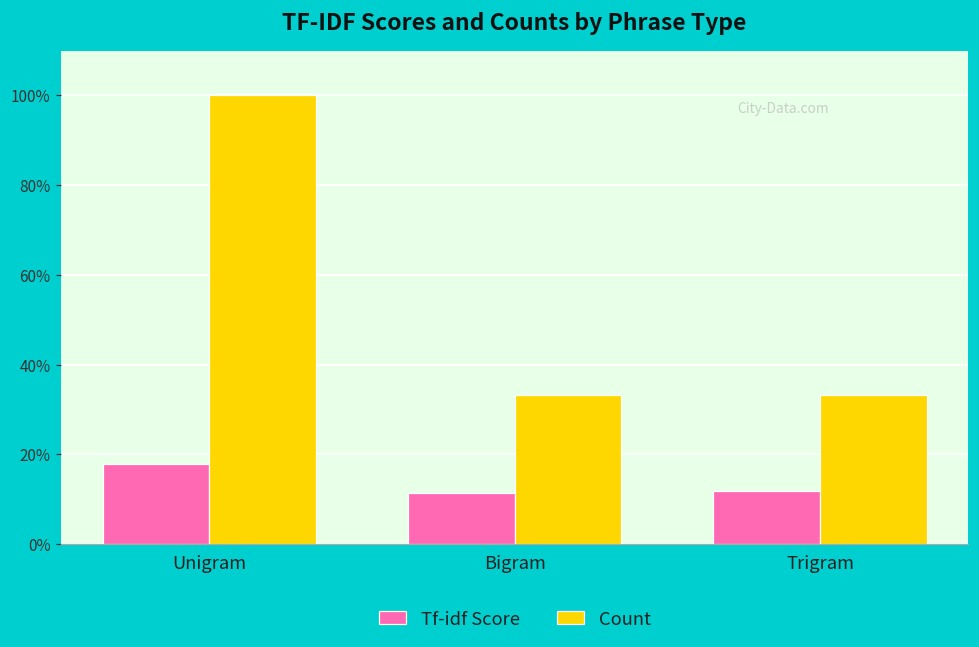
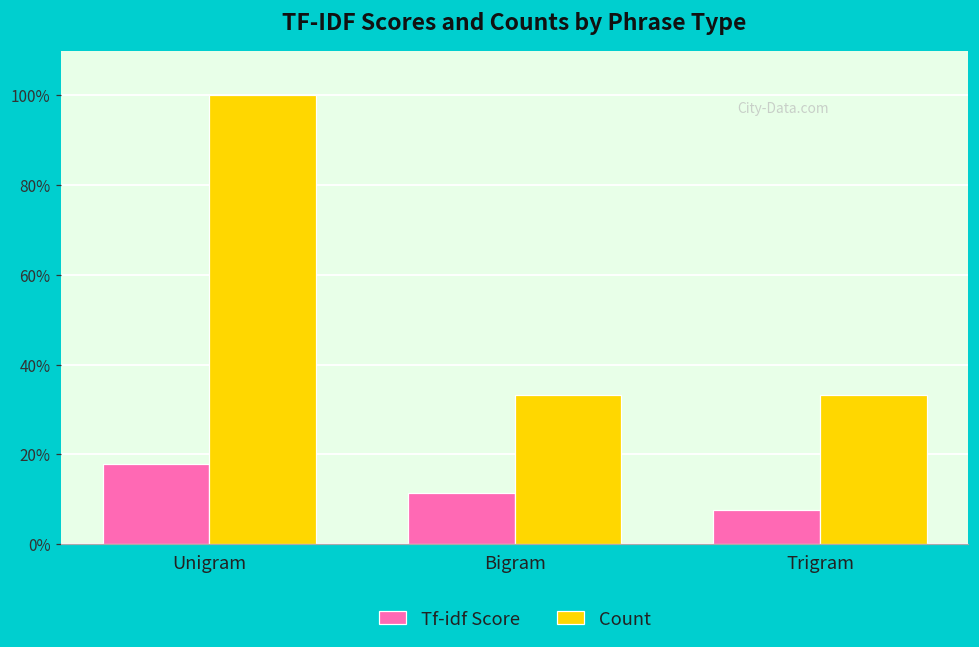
Tf-idf Score, Trigram: 12% -> 8%
